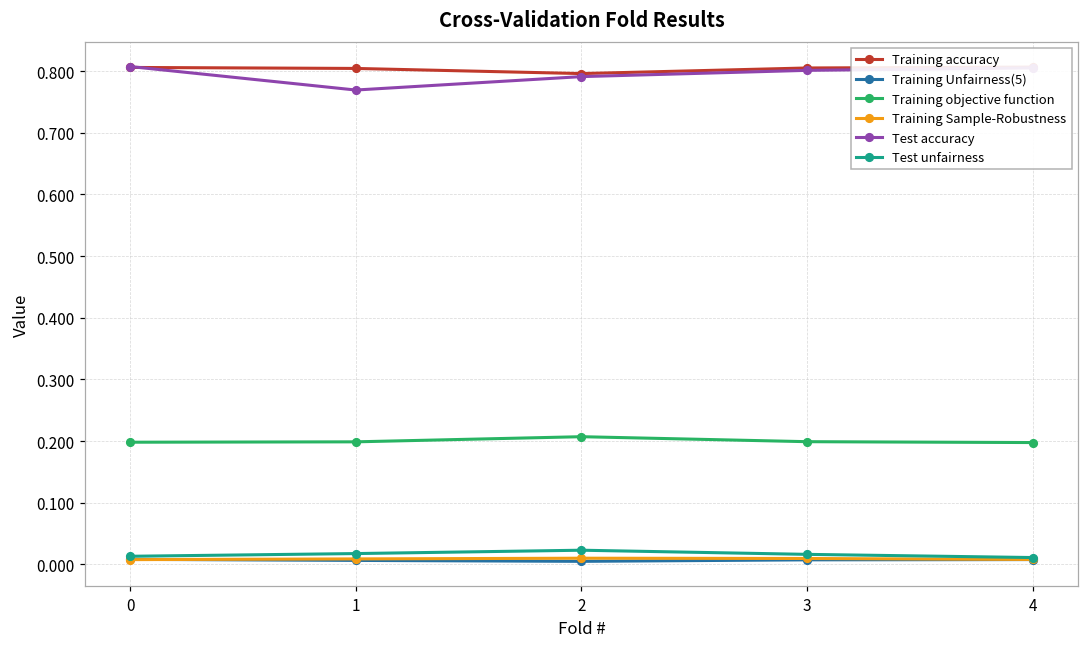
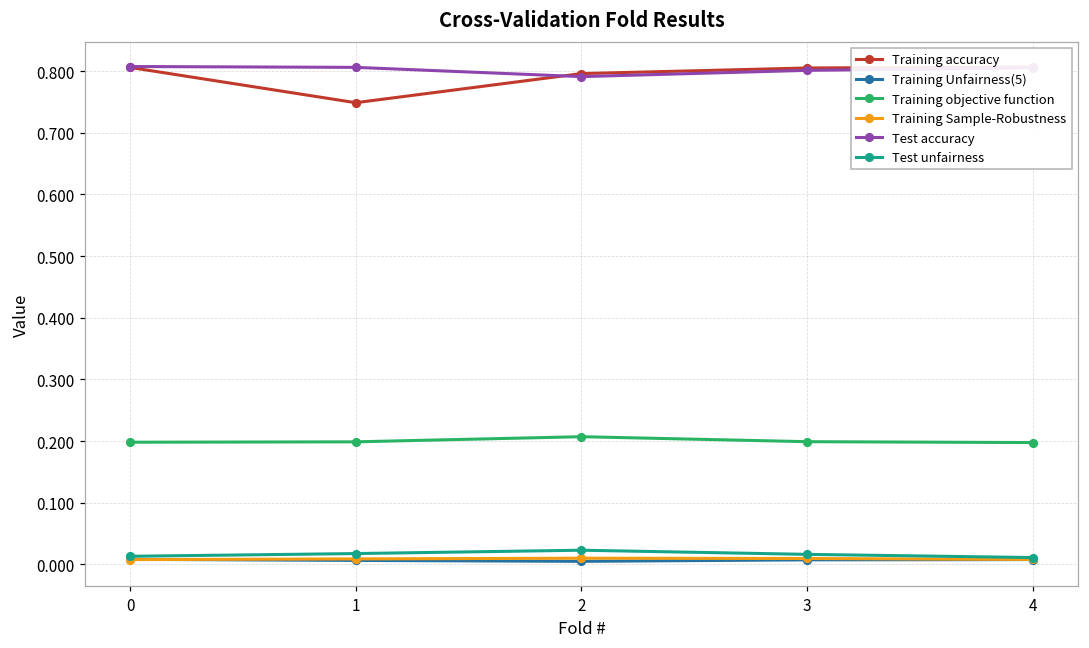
Training accuracy, 1: 0.80 -> 0.75
Test accuracy, 1: 0.77 -> 0.81
